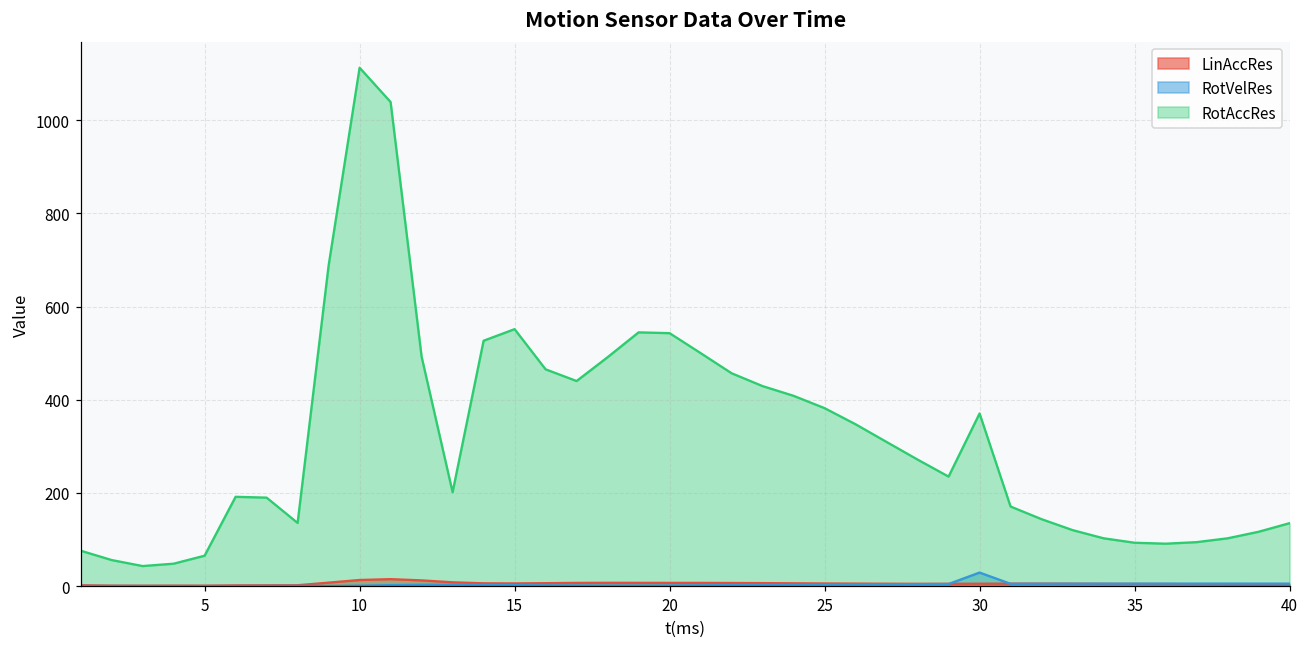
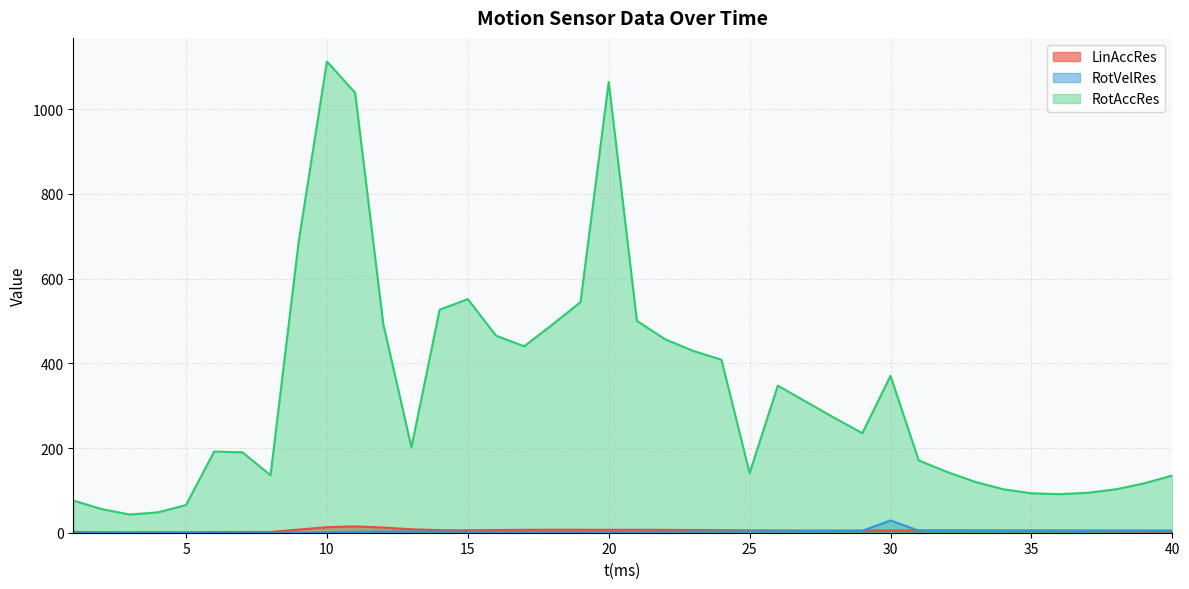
RotAccRes, 20: 540 -> 1060
RotAccRes, 25: 380 -> 140
